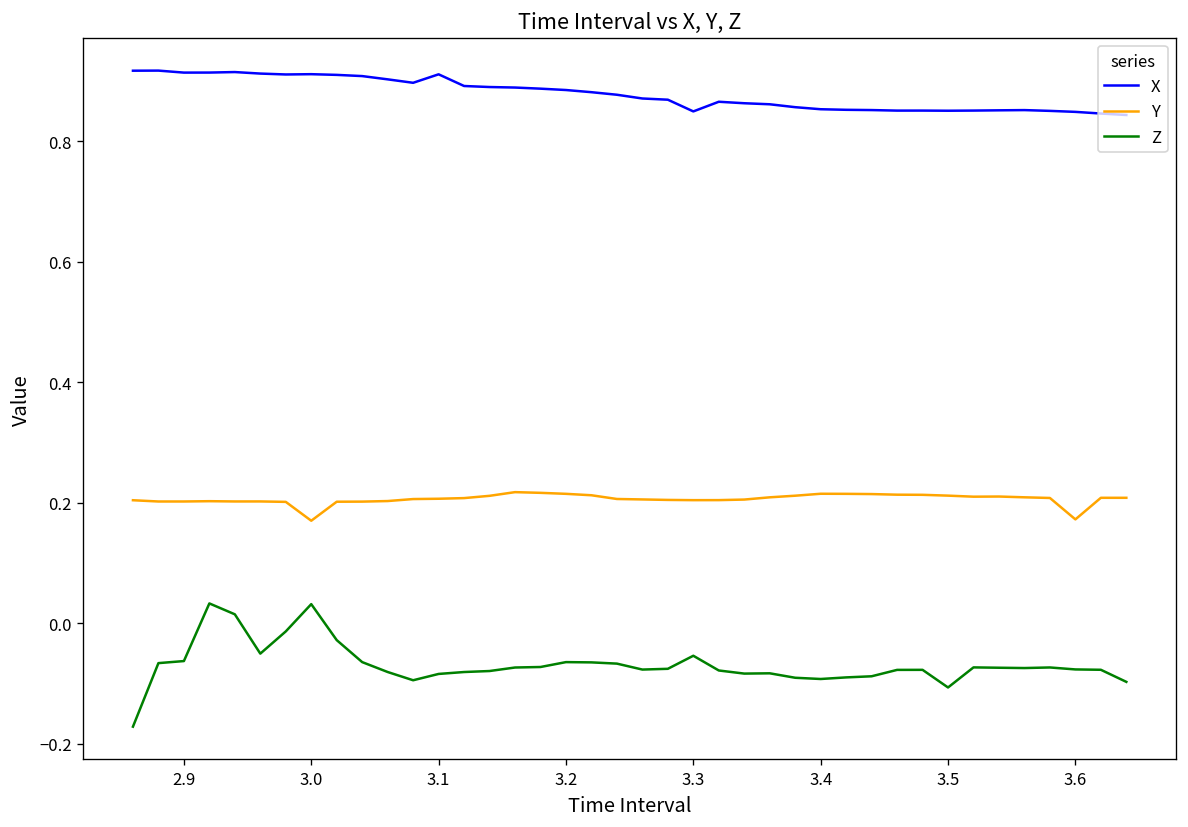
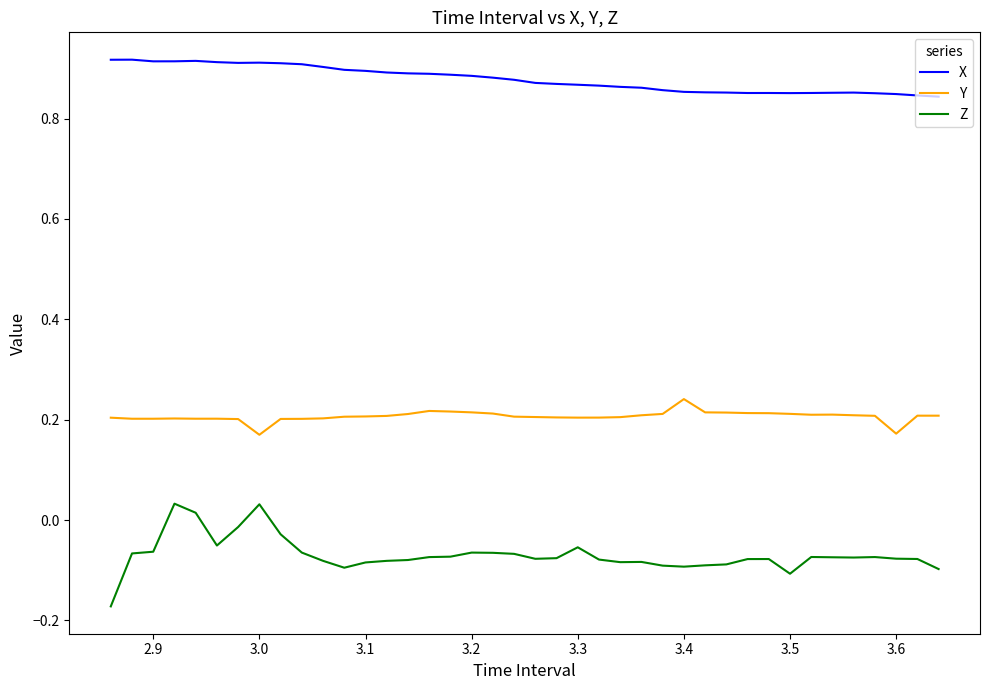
X, 3.1: 0.91 -> 0.89
X, 3.3: 0.85 -> 0.87
Y, 3.4: 0.21 -> 0.24
